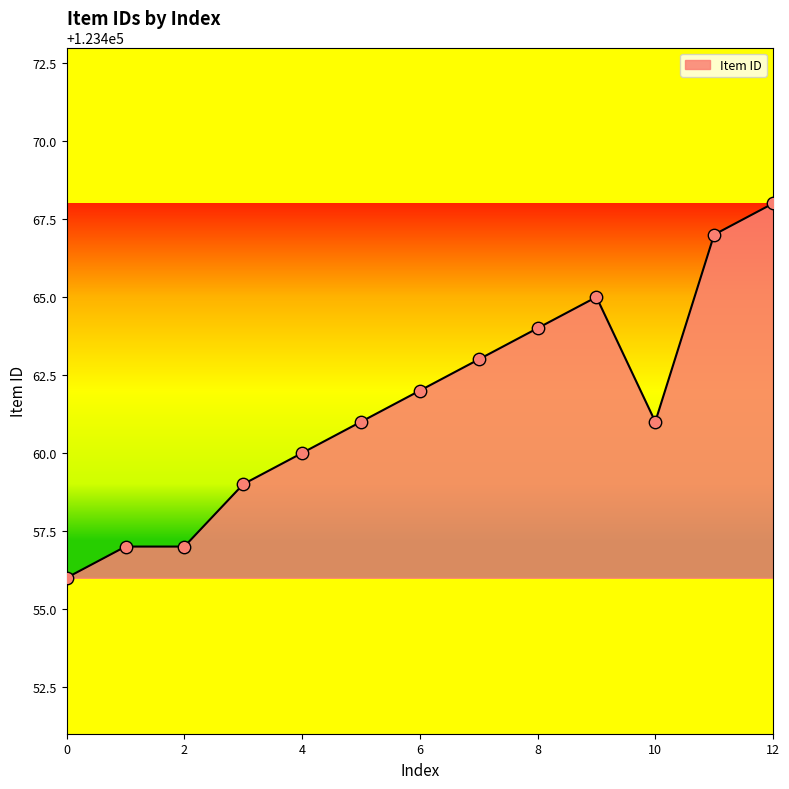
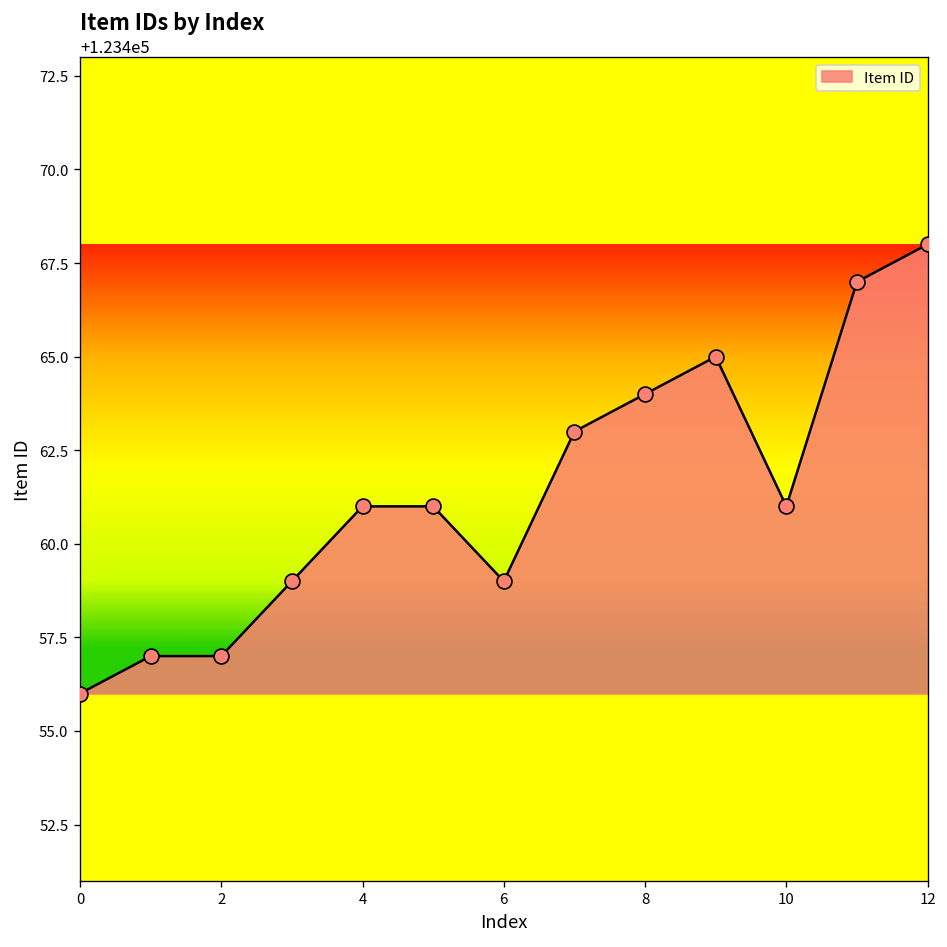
4: 123460 -> 123461
6: 123462 -> 123459
